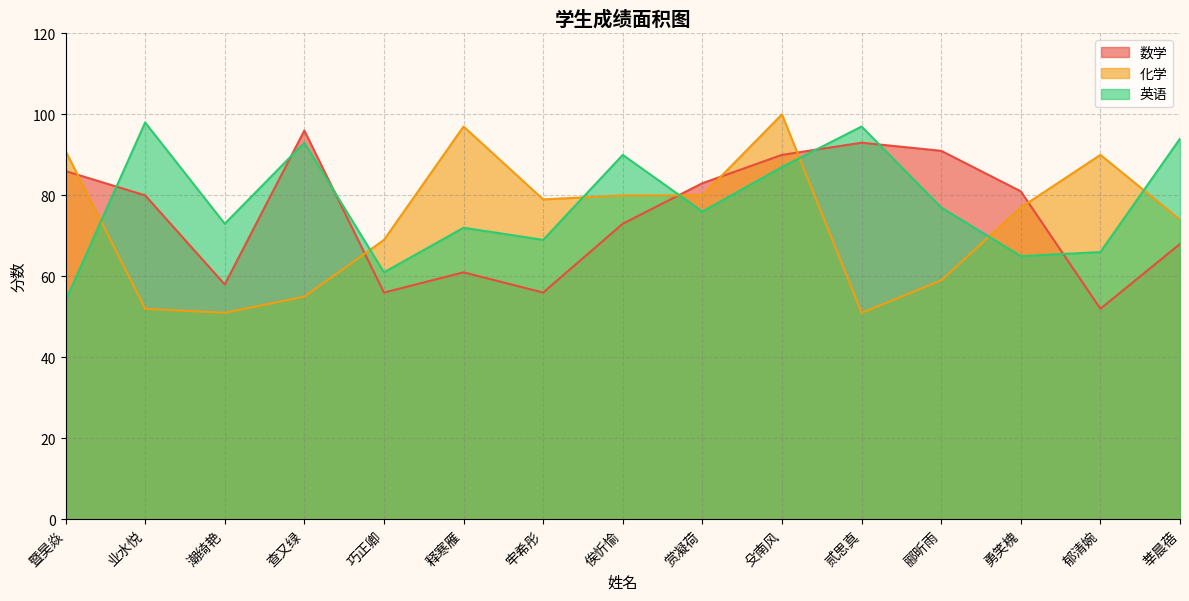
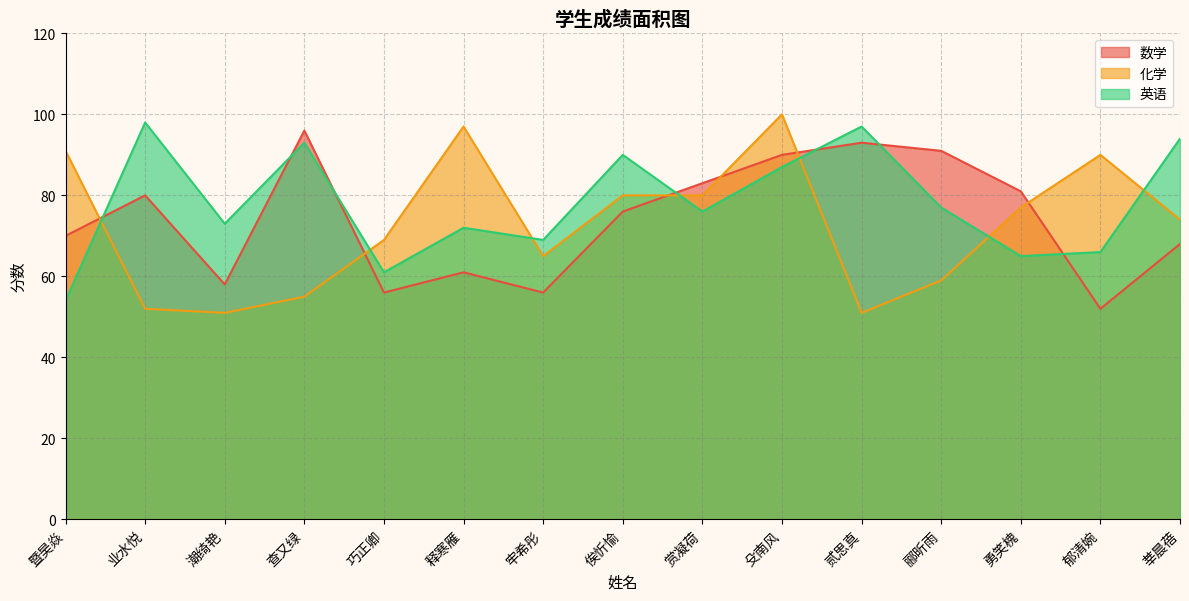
数学, 暨昊焱: 86 -> 70
化学, 牢希彤: 79 -> 65
数学, 俟忻愉: 73 -> 76
